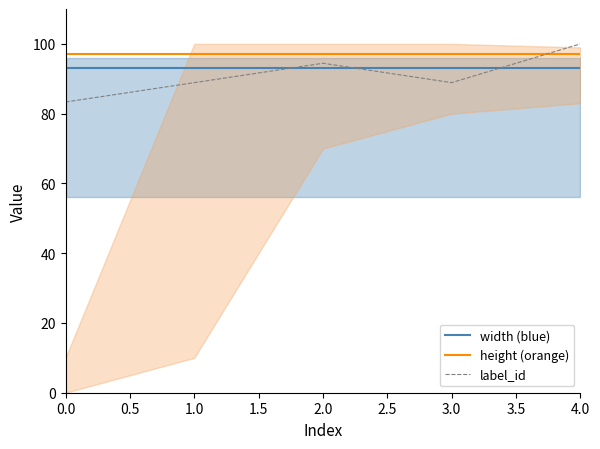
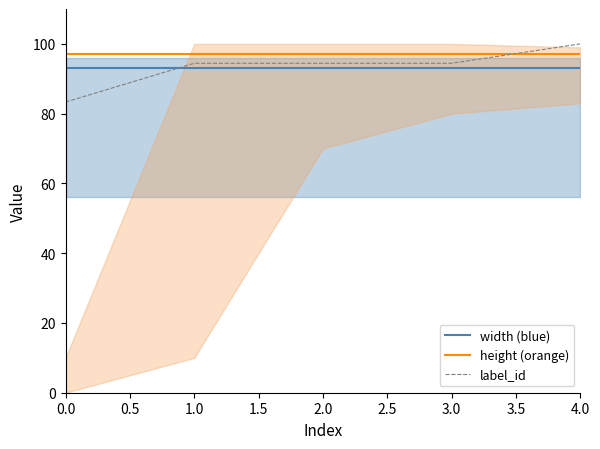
label_id, 1.0: 89 -> 94
label_id, 3.0: 89 -> 94
